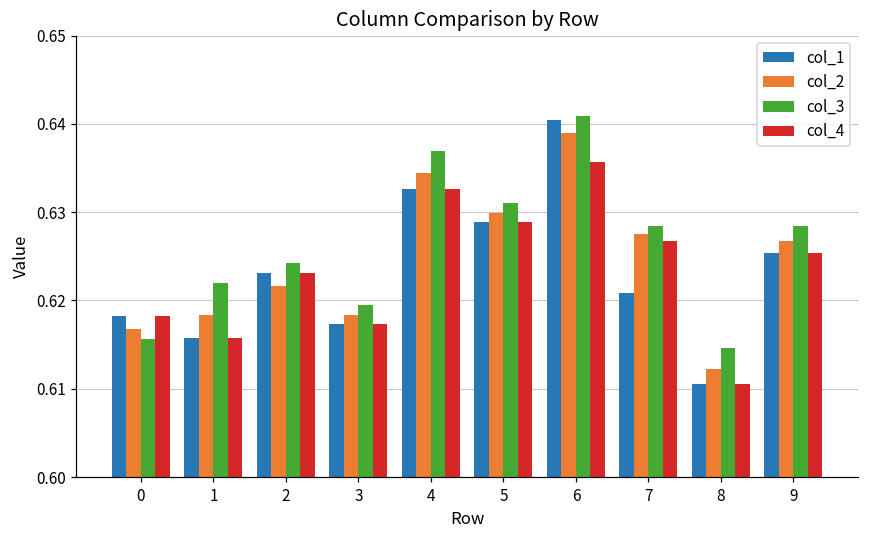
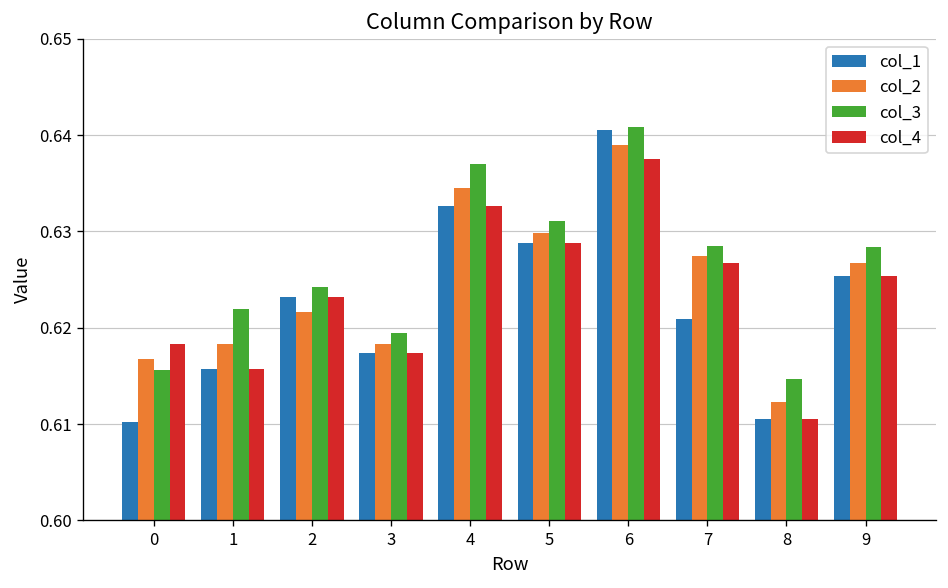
col_1, 0: 0.618 -> 0.610
col_4, 6: 0.636 -> 0.637
